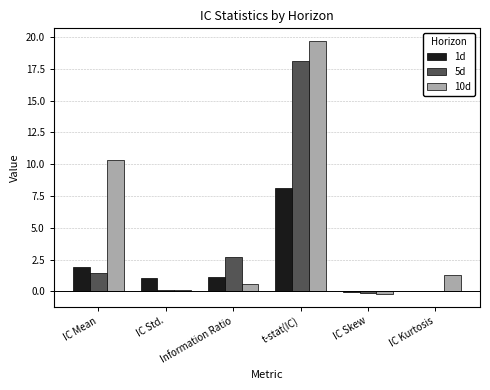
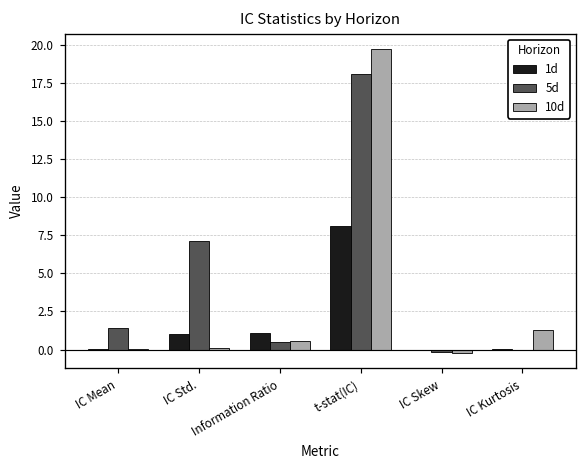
1d, IC Mean: 1.9 -> 0.0
10d, IC Mean: 10.4 -> 0.1
5d, IC Std.: 0.1 -> 7.1
5d, Information Ratio: 2.7 -> 0.5
